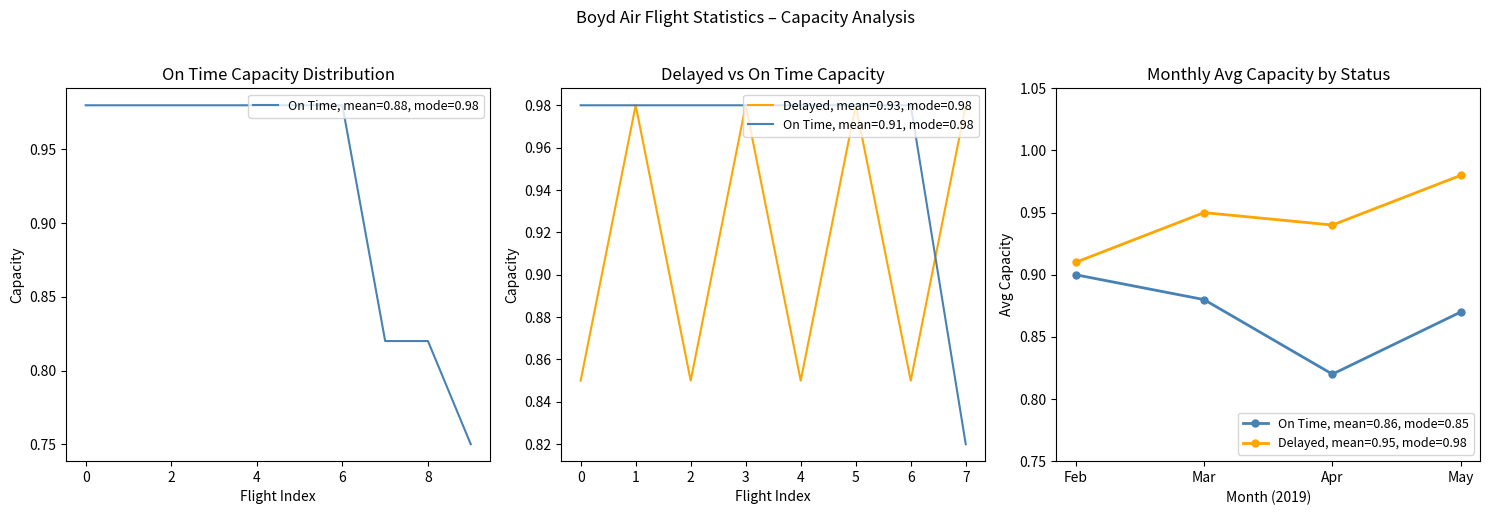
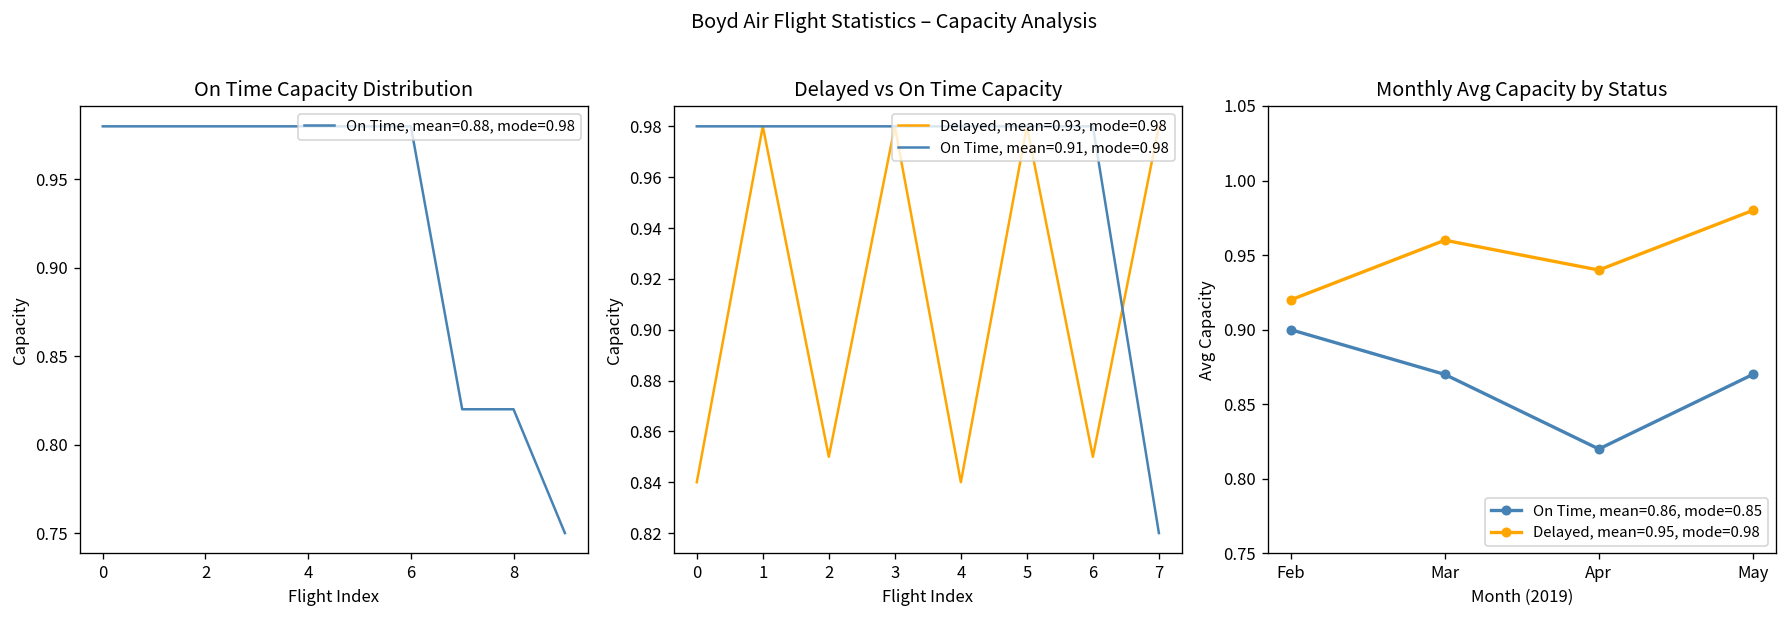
Delayed vs On Time Capacity, Delayed, mean=0.93, mode=0.98, 0: 0.85 -> 0.84
Delayed vs On Time Capacity, Delayed, mean=0.93, mode=0.98, 4: 0.85 -> 0.84
Monthly Avg Capacity by Status, Delayed, mean=0.95, mode=0.98, Feb: 0.91 -> 0.92
Monthly Avg Capacity by Status, On Time, mean=0.86, mode=0.85, Mar: 0.88 -> 0.87
Monthly Avg Capacity by Status, Delayed, mean=0.95, mode=0.98, Mar: 0.95 -> 0.96
